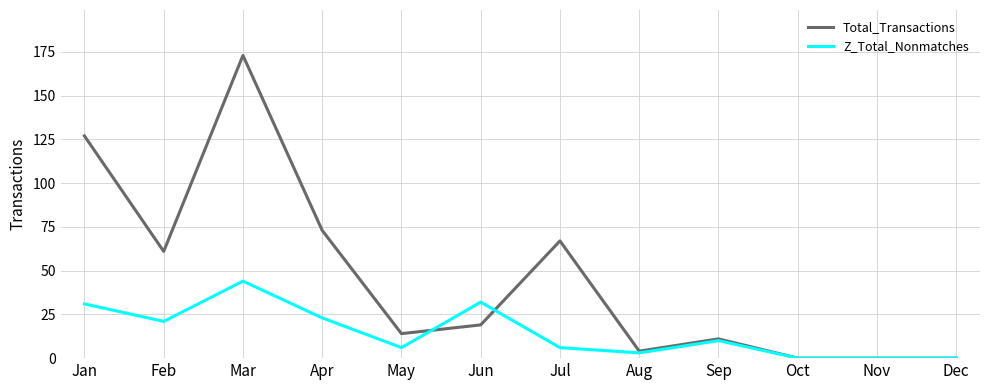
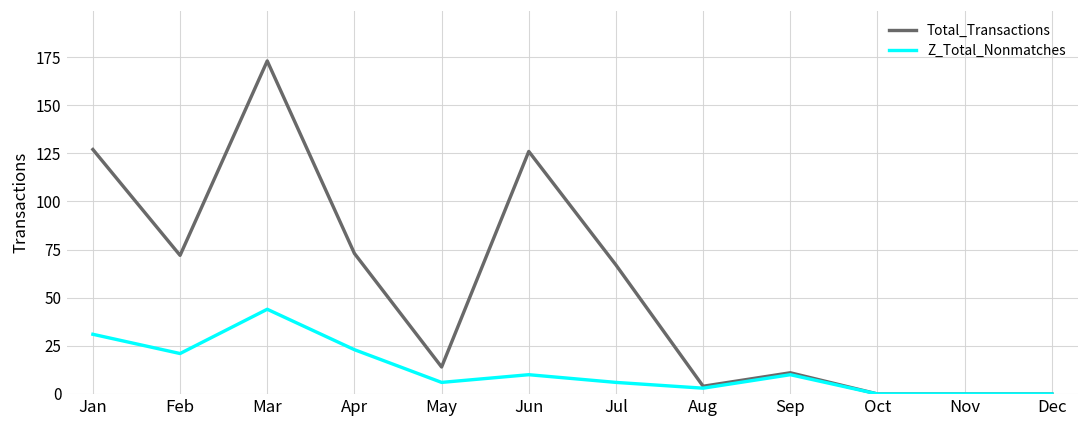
Total_Transactions, Feb: 61 -> 72
Total_Transactions, Jun: 19 -> 126
Z_Total_Nonmatches, Jun: 32 -> 10
